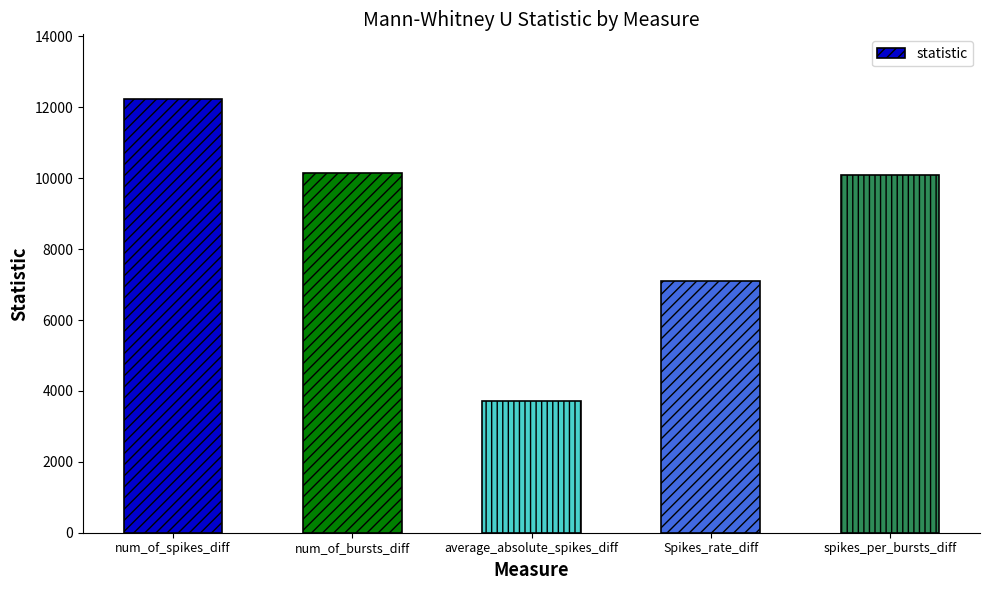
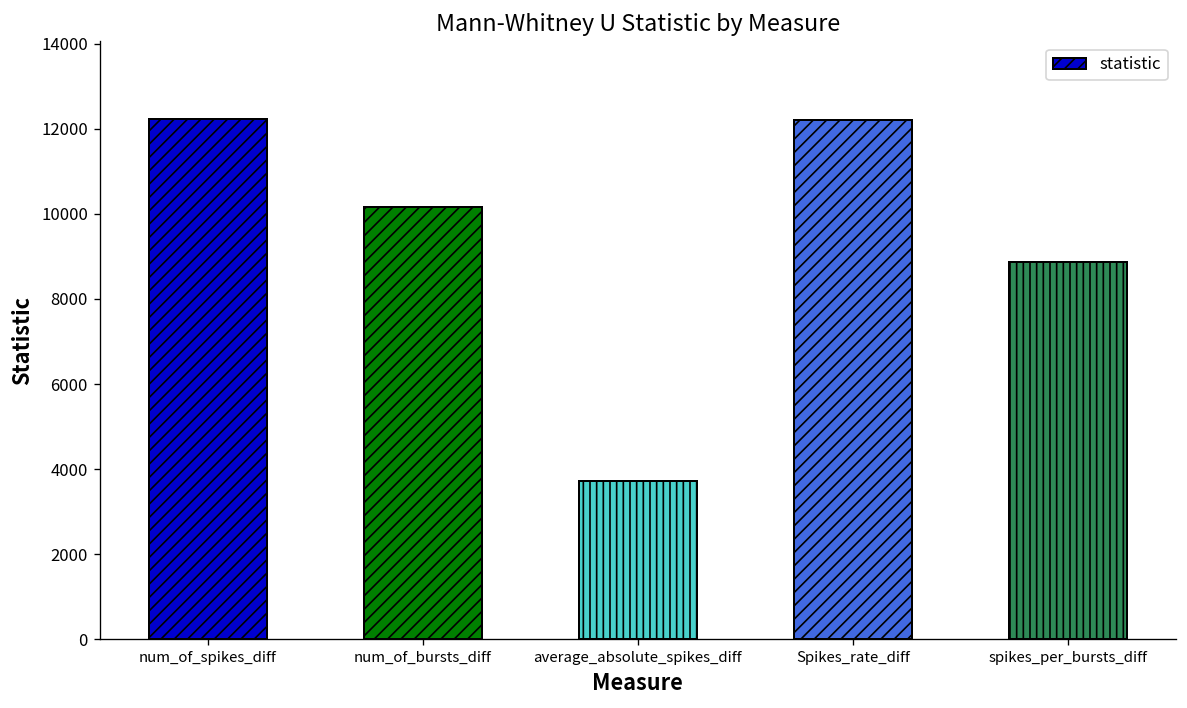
Spikes_rate_diff: 7100 -> 12200
spikes_per_bursts_diff: 10100 -> 8900
